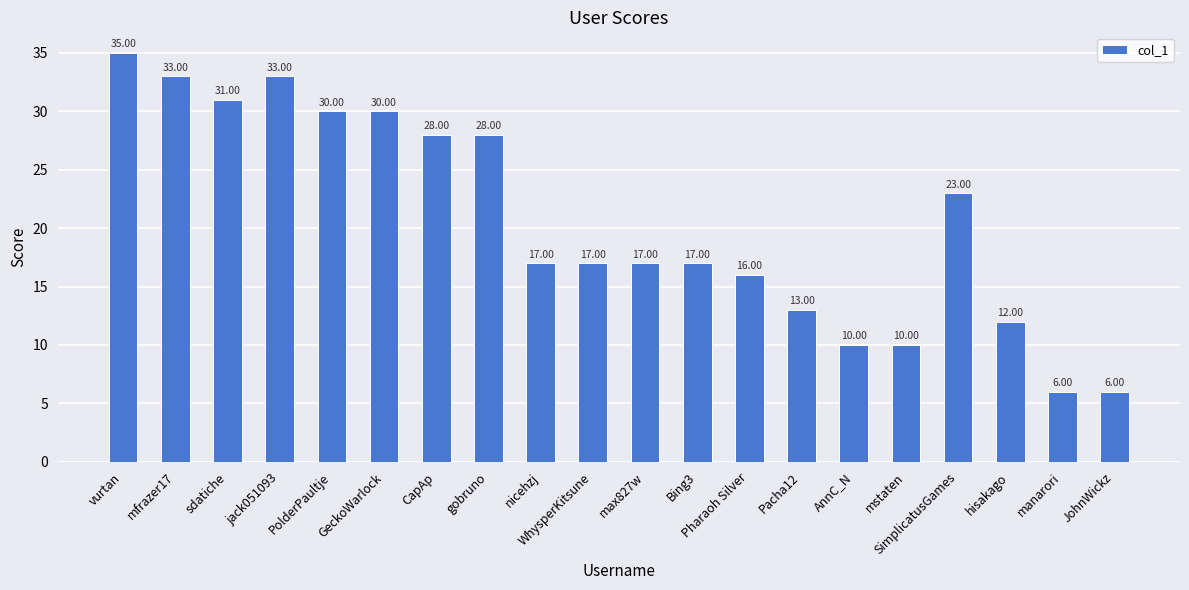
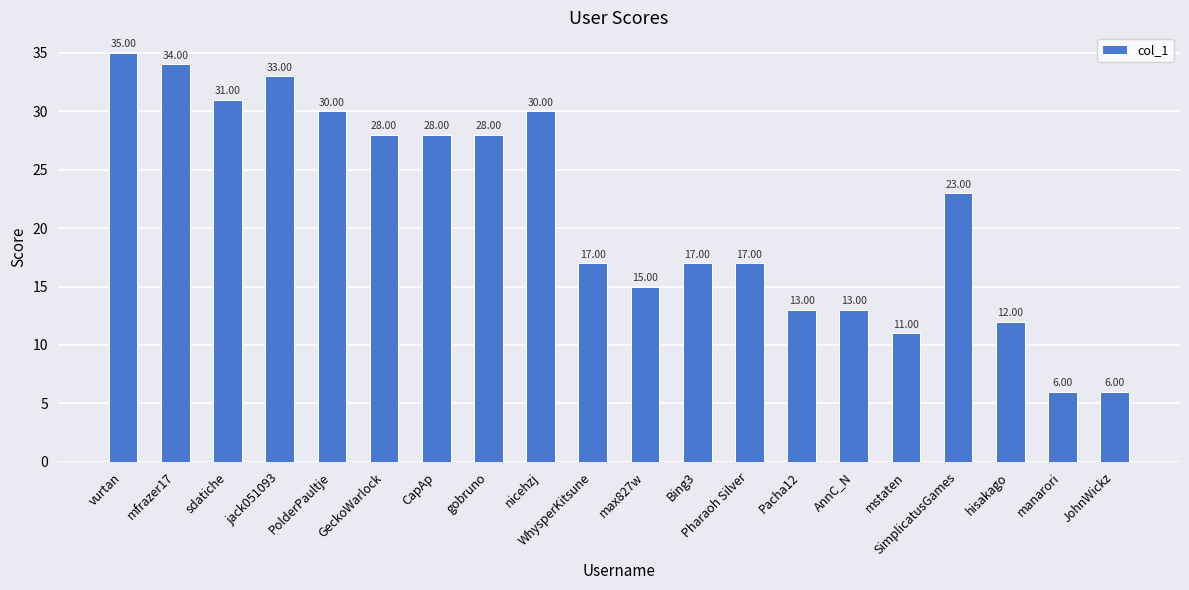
mfrazer17: 33.00 -> 34.00
GeckoWarlock: 30.00 -> 28.00
nicehzj: 17.00 -> 30.00
max827w: 17.00 -> 15.00
Pharaoh Silver: 16.00 -> 17.00
AnnC_N: 10.00 -> 13.00
mstaten: 10.00 -> 11.00
